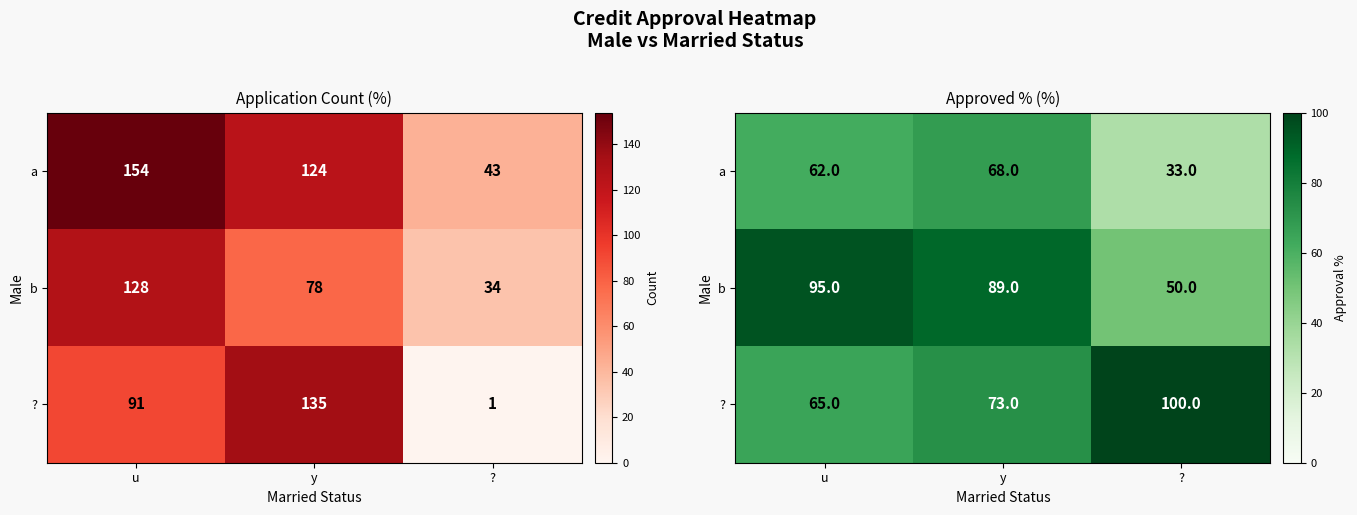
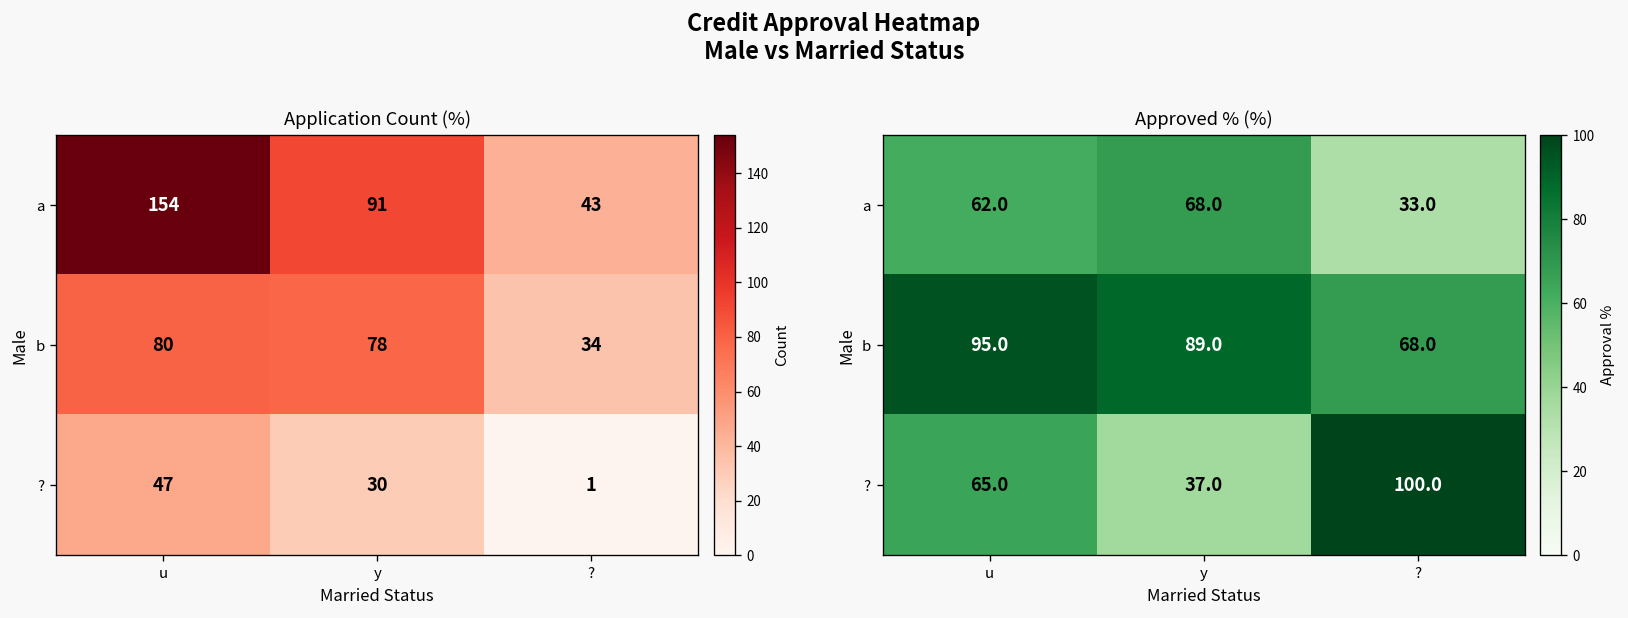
Application Count (%), a, y: 124 -> 91
Application Count (%), b, u: 128 -> 80
Application Count (%), ?, u: 91 -> 47
Application Count (%), ?, y: 135 -> 30
Approved % (%), b, ?: 50.0 -> 68.0
Approved % (%), ?, y: 73.0 -> 37.0
